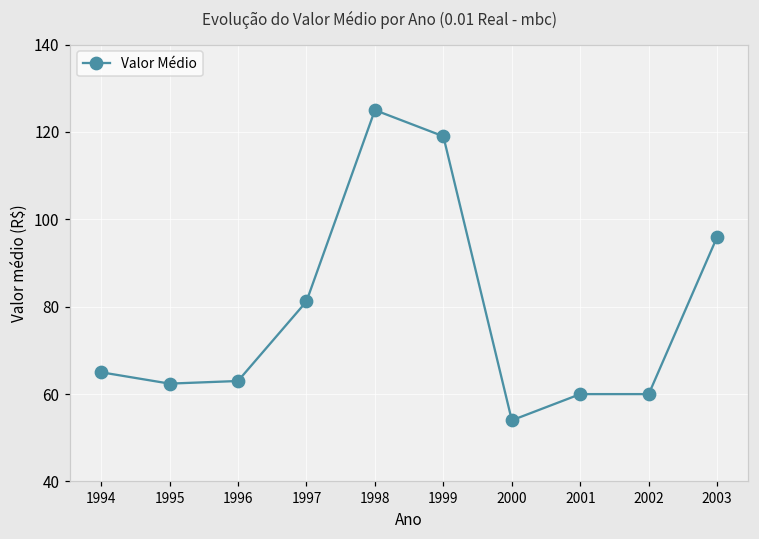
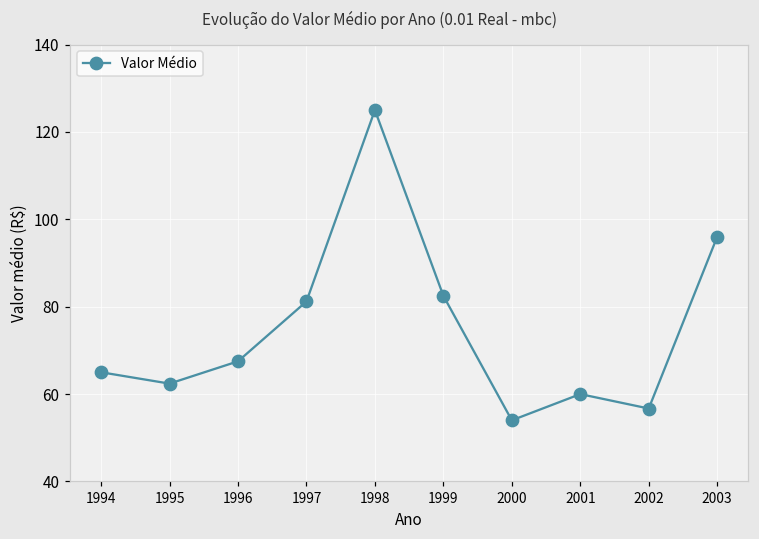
1996: 63 -> 68
1999: 119 -> 83
2002: 60 -> 57
